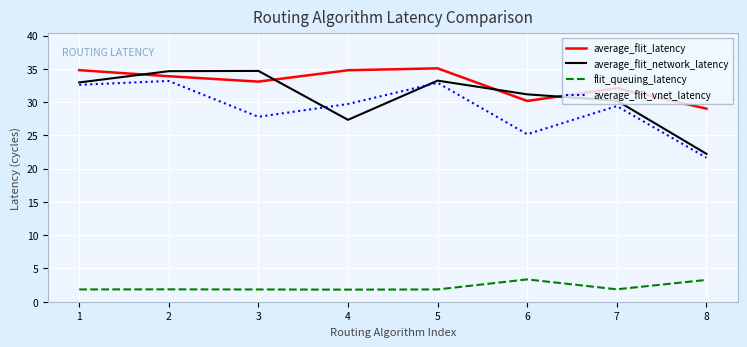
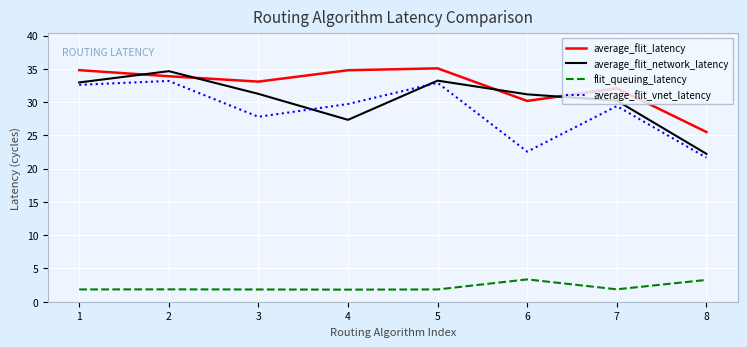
average_flit_network_latency, 3: 35 -> 31
average_flit_vnet_latency, 6: 25 -> 23
average_flit_latency, 8: 29 -> 26
